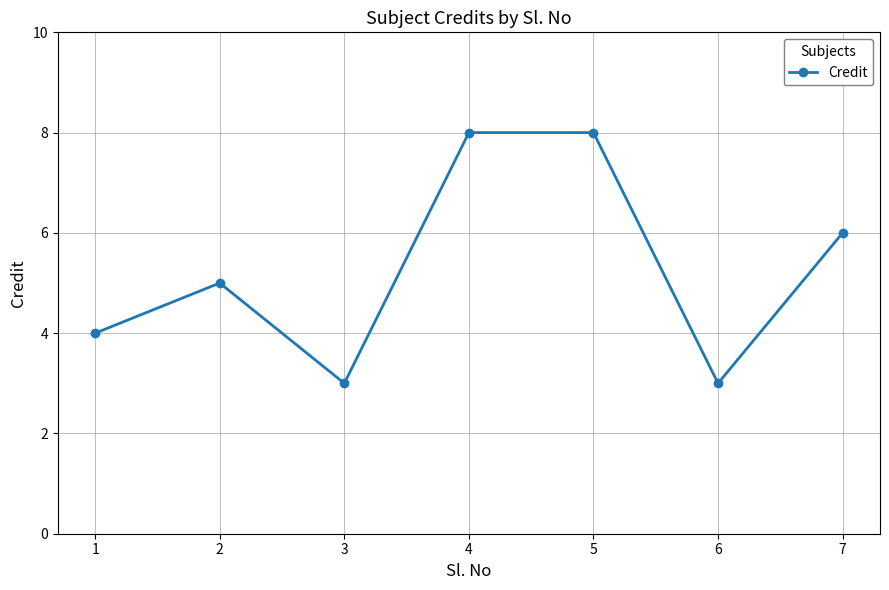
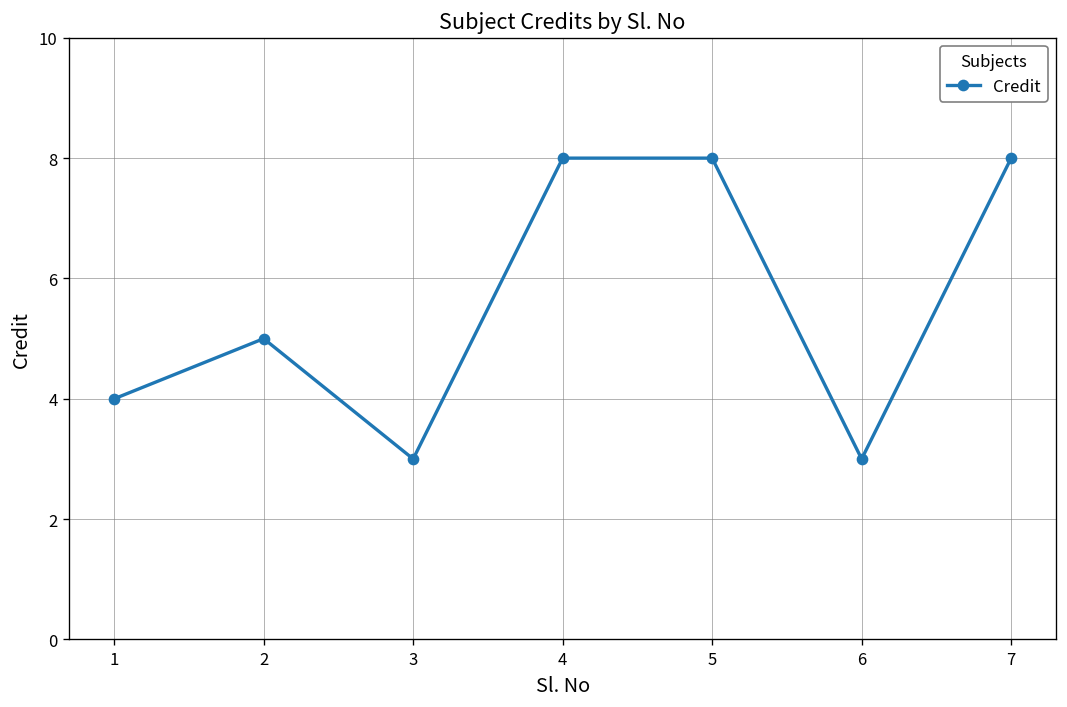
7: 6 -> 8
